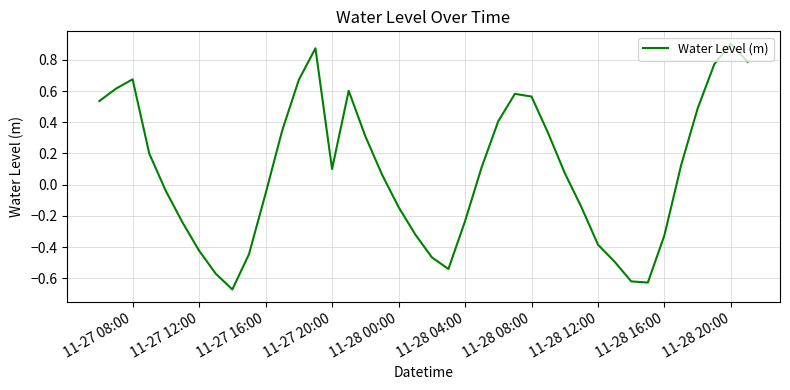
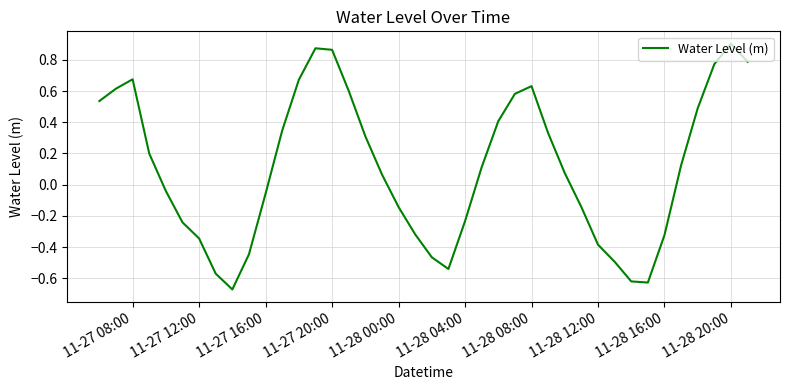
11-27 12:00: -0.42 -> -0.35
11-27 20:00: 0.10 -> 0.86
11-28 08:00: 0.56 -> 0.63
